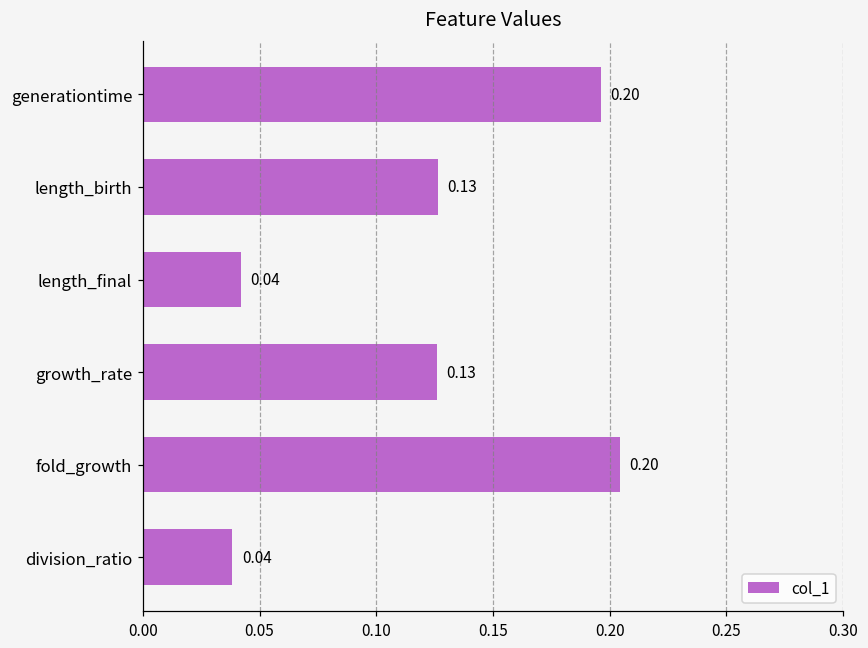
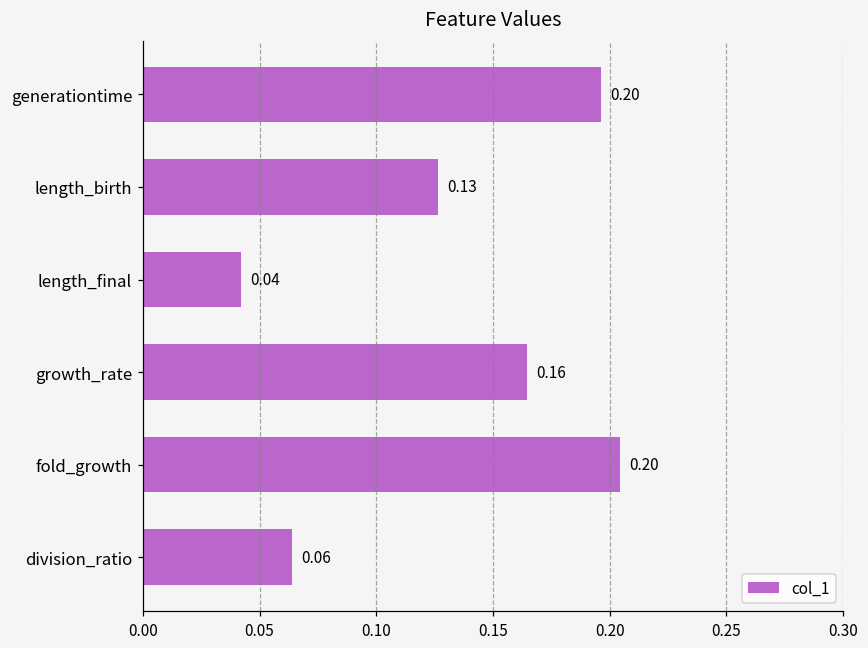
growth_rate: 0.13 -> 0.16
division_ratio: 0.04 -> 0.06
